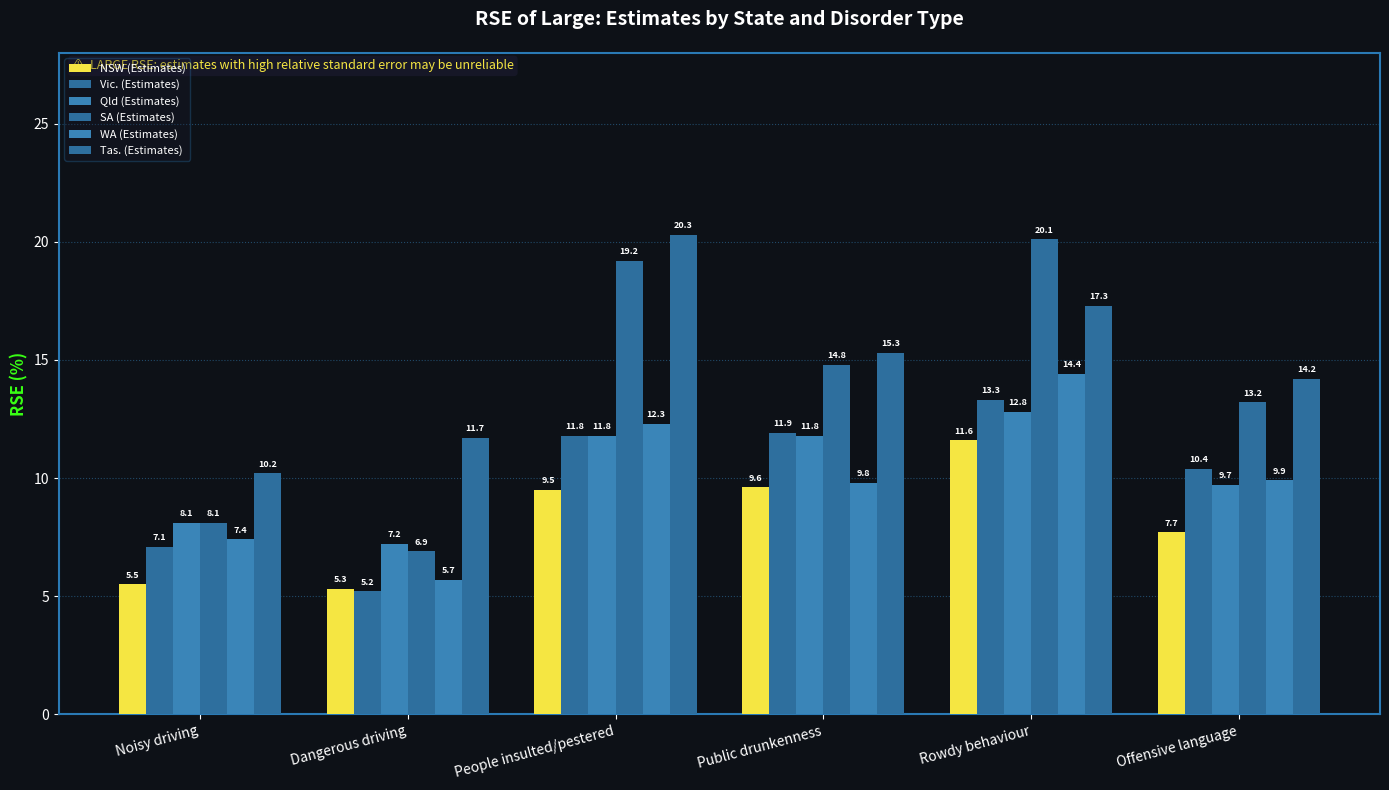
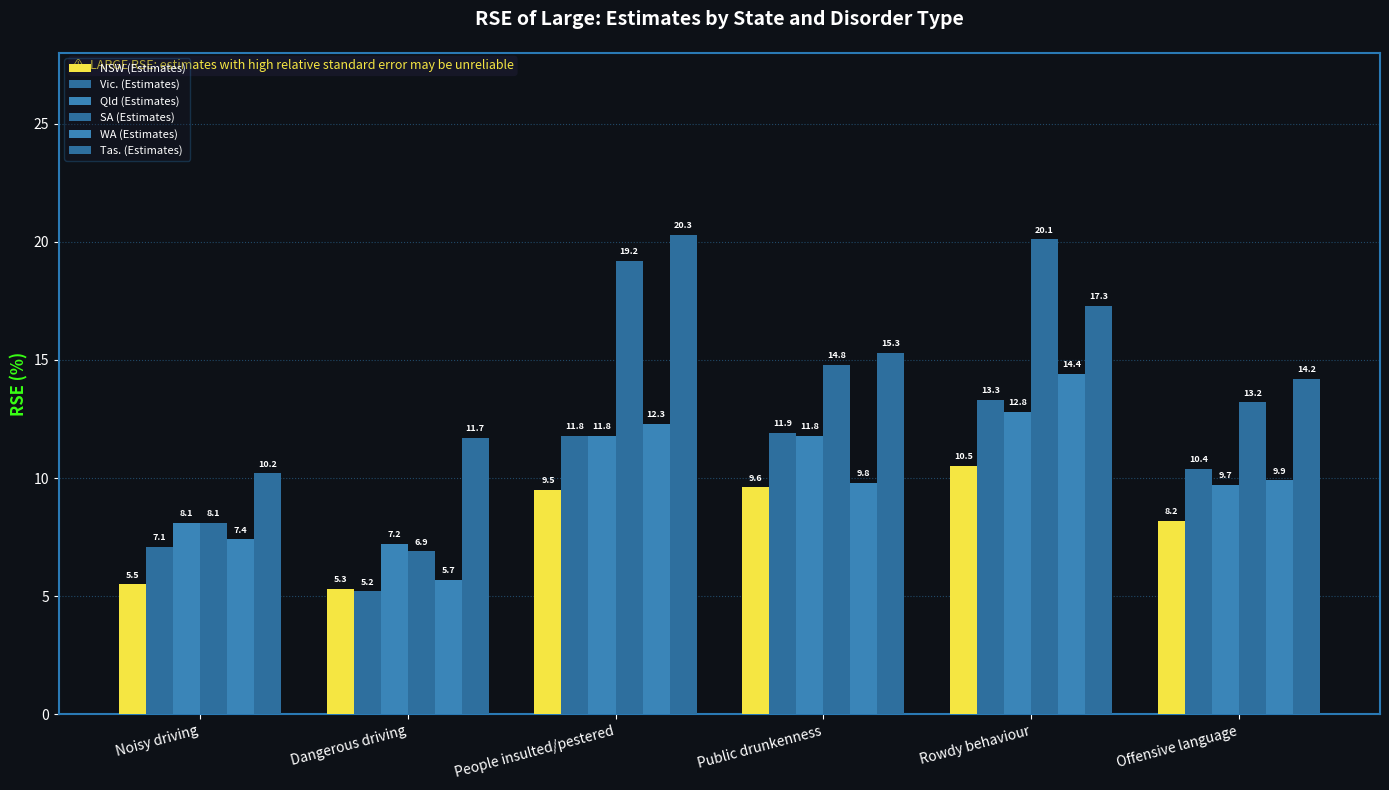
NSW (Estimates), Rowdy behaviour: 11.6 -> 10.5
NSW (Estimates), Offensive language: 7.7 -> 8.2
